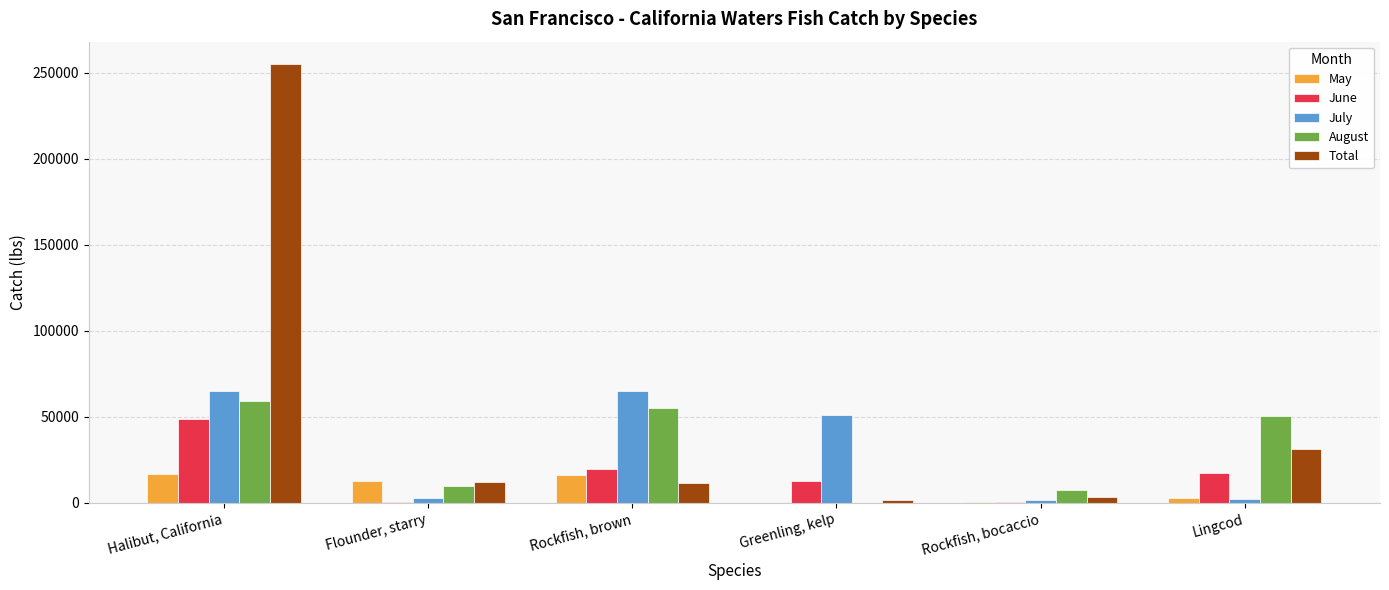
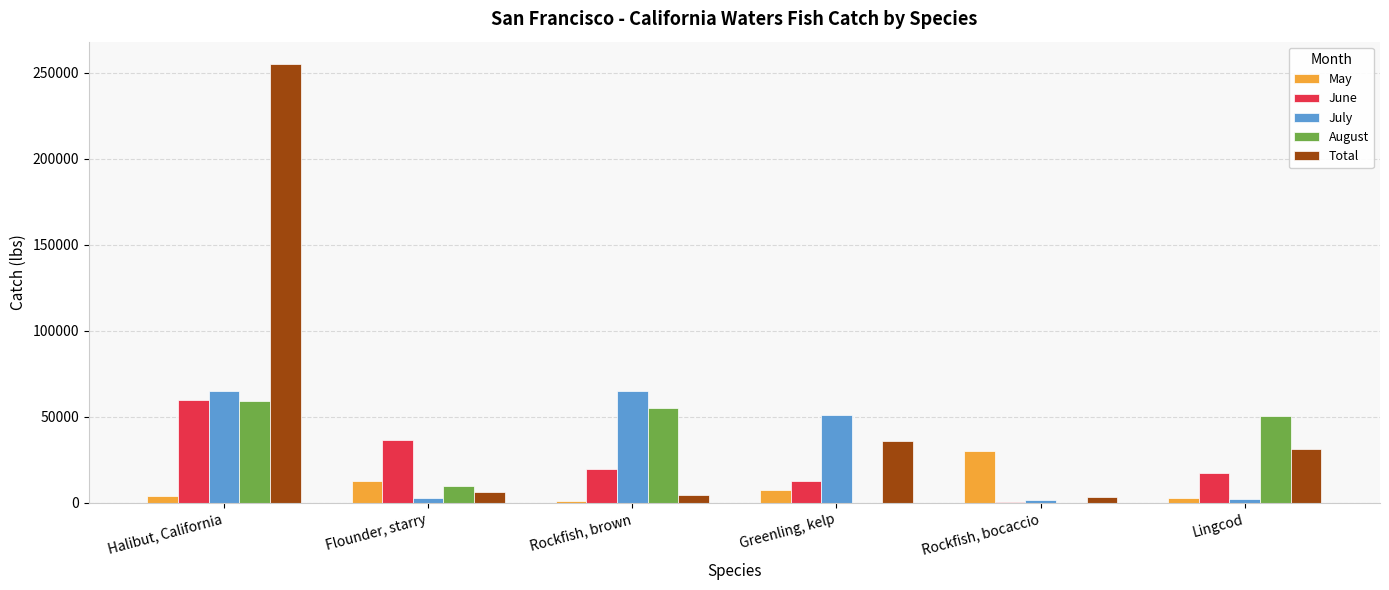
May, Halibut, California: 17000 -> 4000
June, Halibut, California: 49000 -> 60000
June, Flounder, starry: 1000 -> 36000
Total, Flounder, starry: 12000 -> 7000
May, Rockfish, brown: 16000 -> 1000
Total, Rockfish, brown: 11000 -> 5000
May, Greenling, kelp: 0 -> 7000
Total, Greenling, kelp: 2000 -> 36000
May, Rockfish, bocaccio: 1000 -> 30000
August, Rockfish, bocaccio: 7000 -> 0
